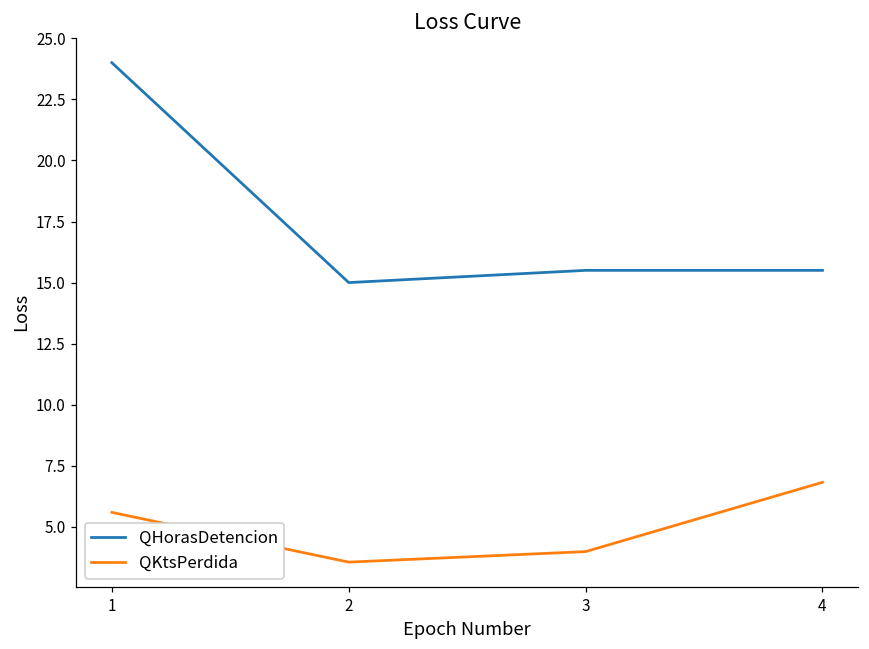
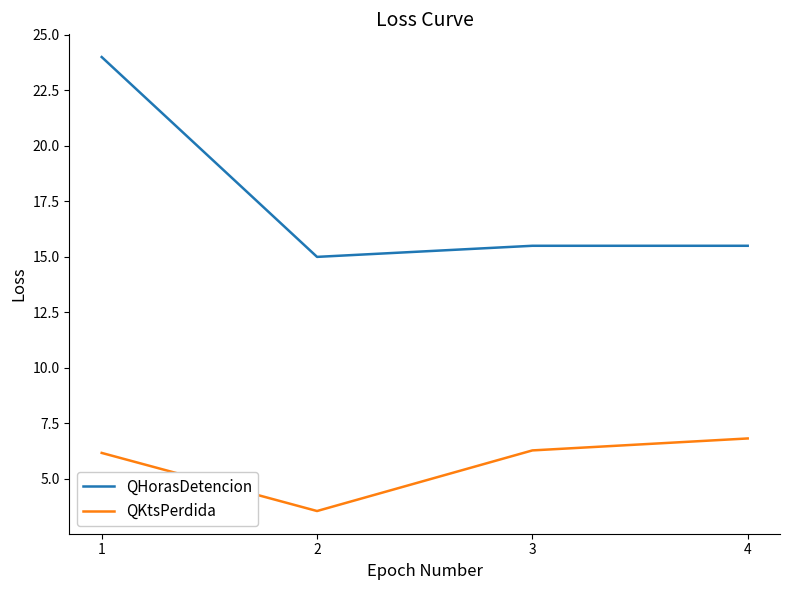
QKtsPerdida, 1: 5.6 -> 6.2
QKtsPerdida, 3: 4.0 -> 6.3
